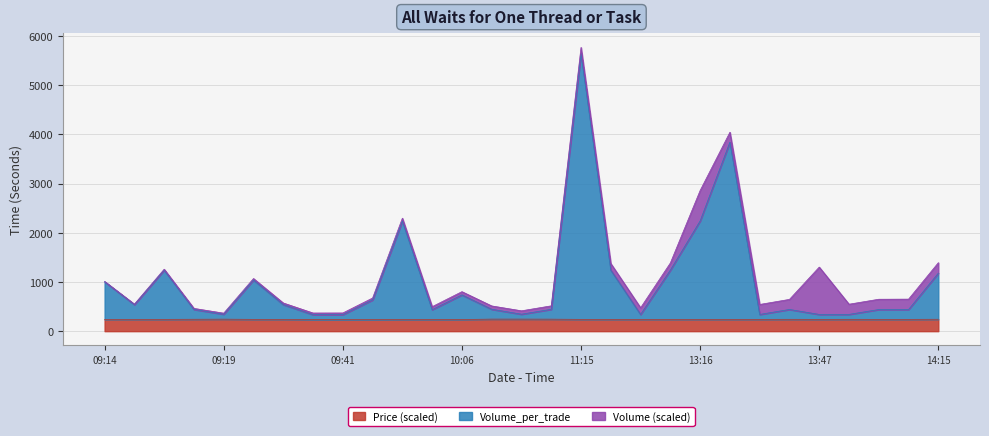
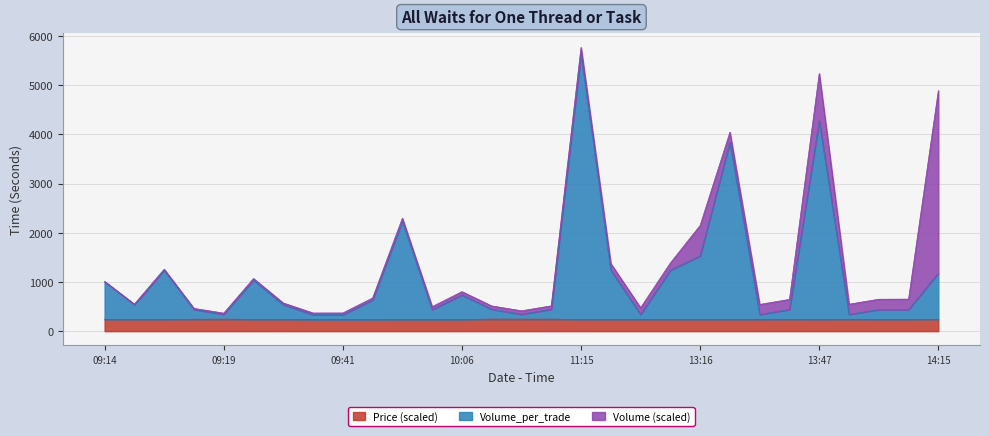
Volume_per_trade, 13:16: 2000 -> 1300
Volume_per_trade, 13:47: 100 -> 4000
Volume (scaled), 14:15: 200 -> 3700
